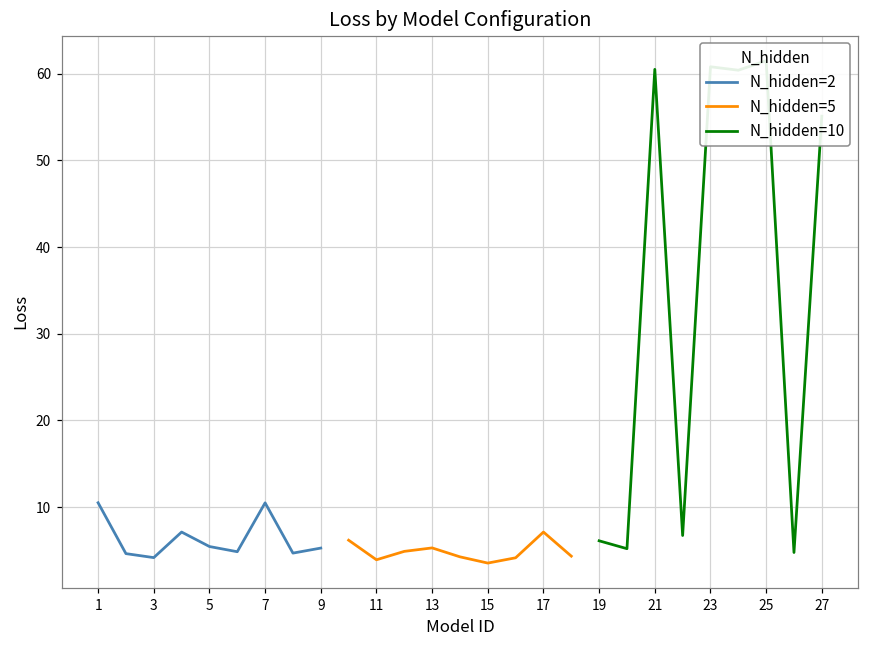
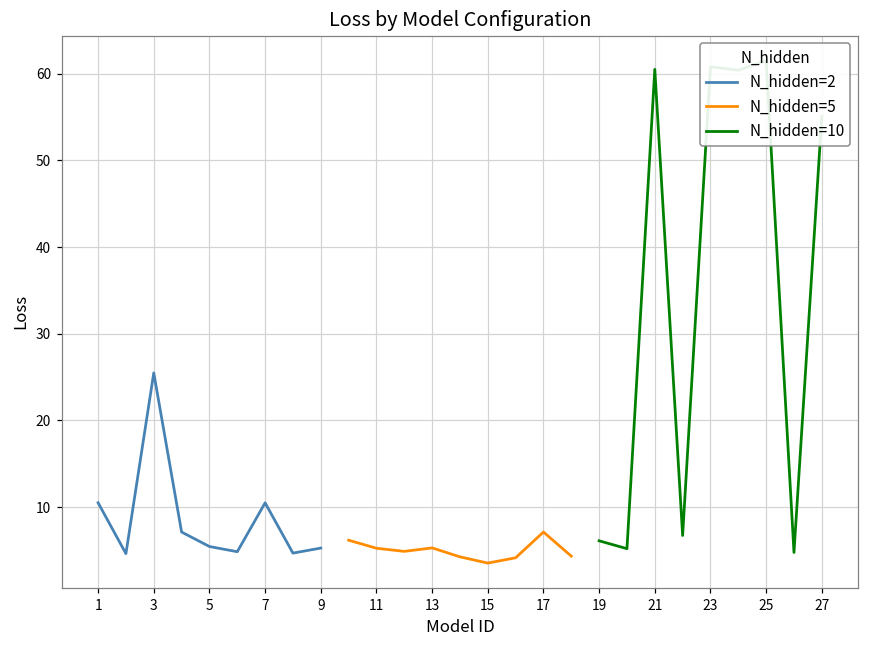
N_hidden=2, 3: 4 -> 25
N_hidden=5, 11: 4 -> 5
